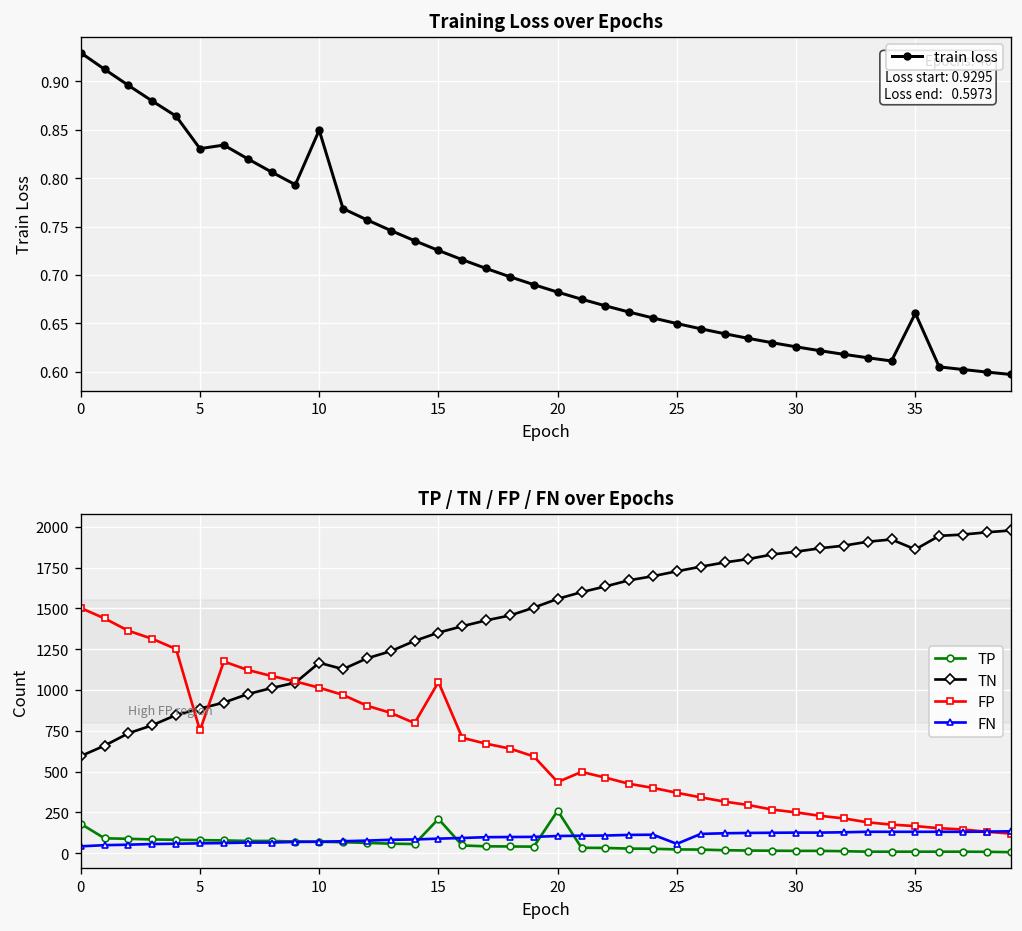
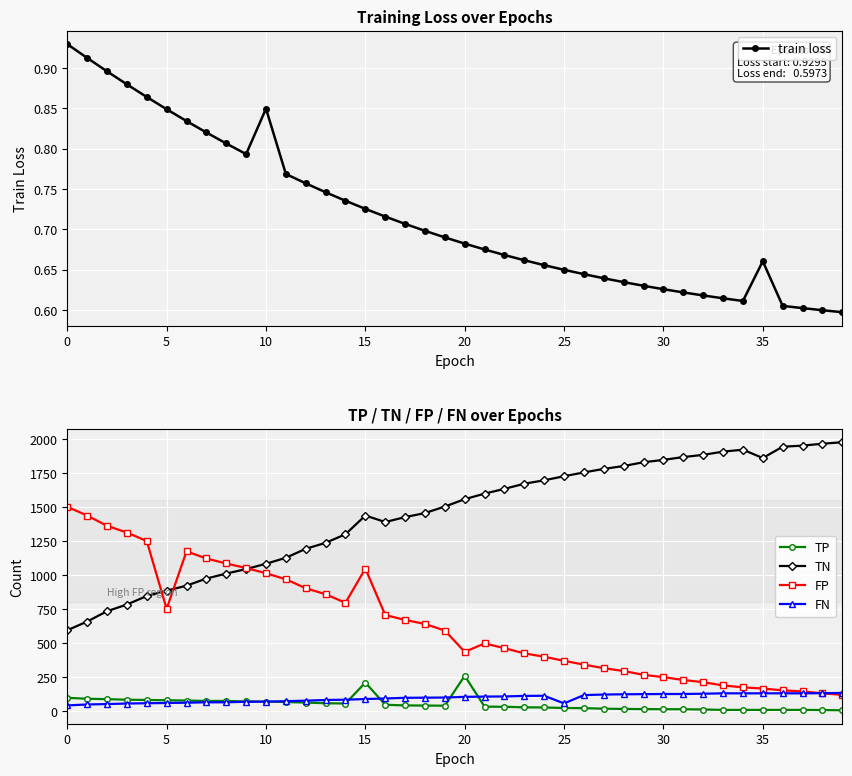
Training Loss over Epochs, 5: 0.83 -> 0.85
TP / TN / FP / FN over Epochs, TP, 0: 180 -> 100
TP / TN / FP / FN over Epochs, TN, 10: 1170 -> 1080
TP / TN / FP / FN over Epochs, TN, 15: 1350 -> 1440
